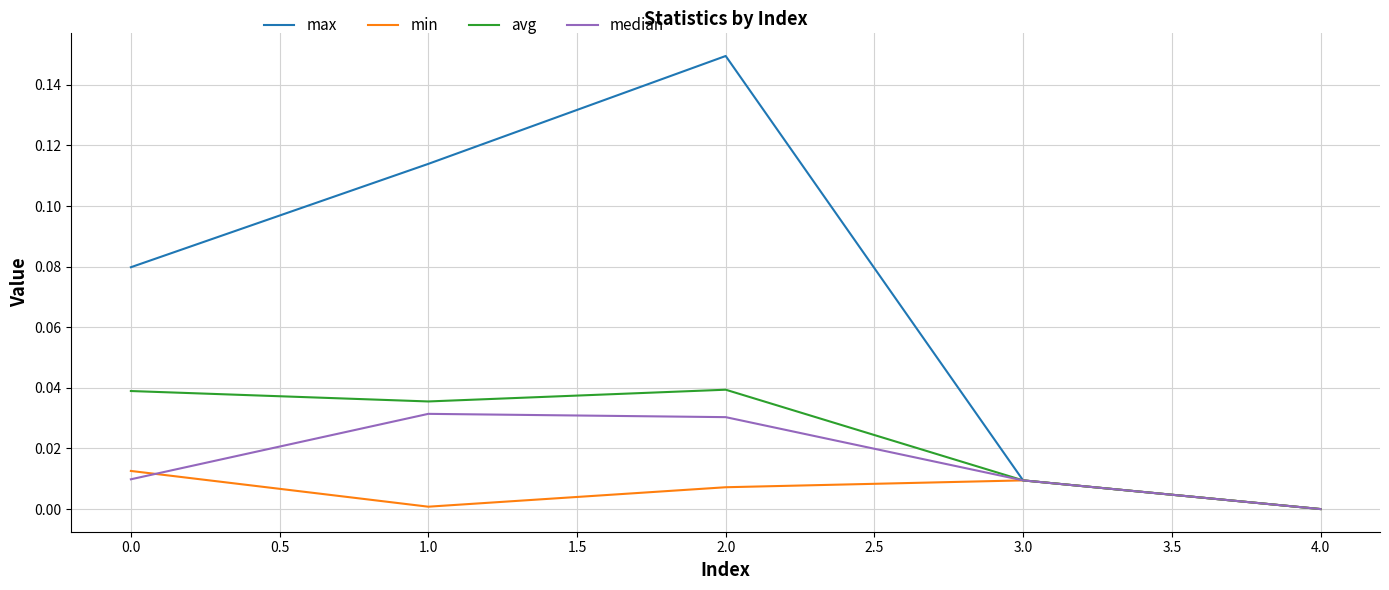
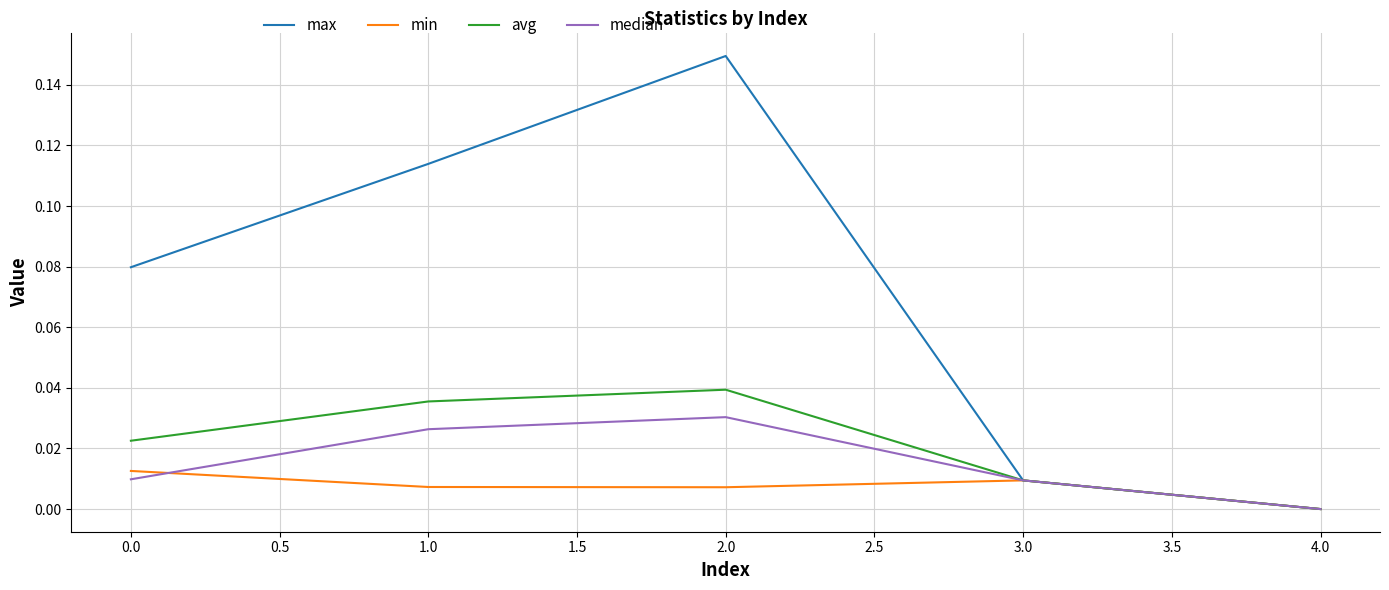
avg, 0.0: 0.039 -> 0.023
min, 1.0: 0.001 -> 0.007
median, 1.0: 0.031 -> 0.026
